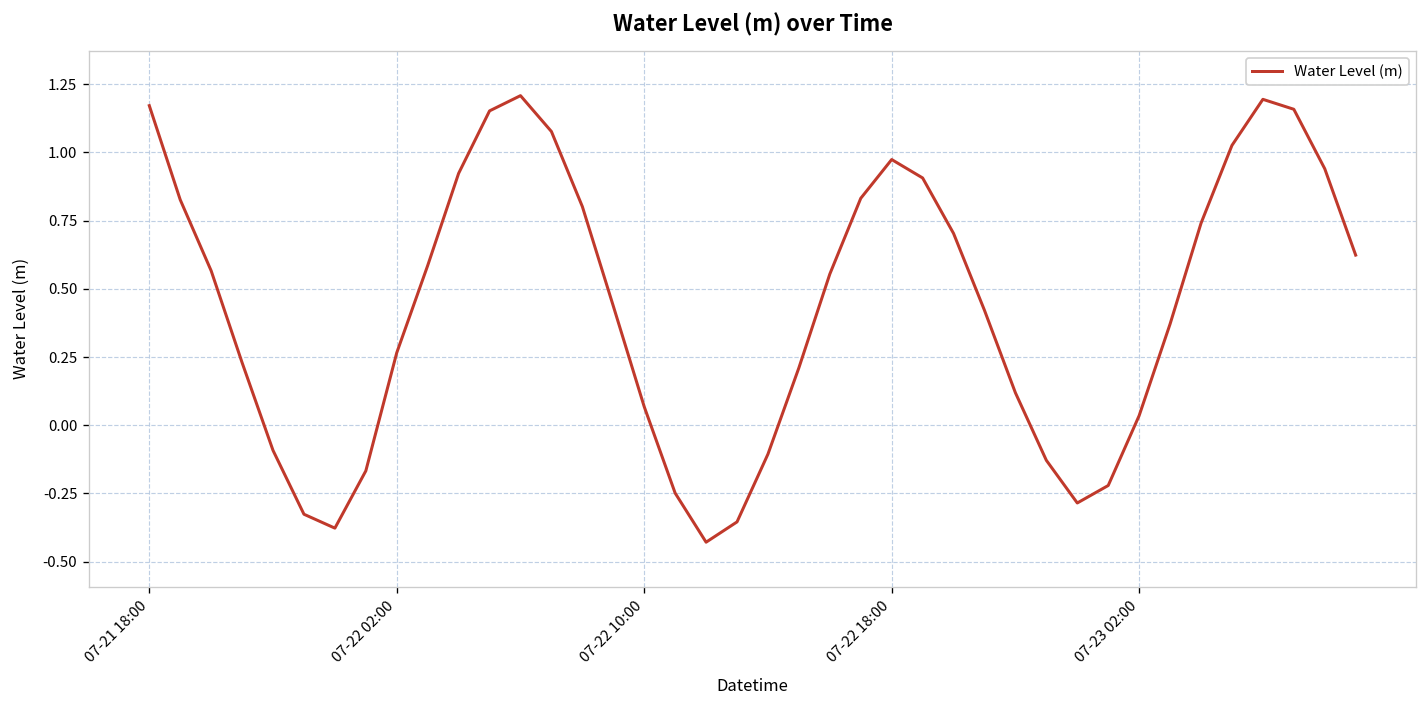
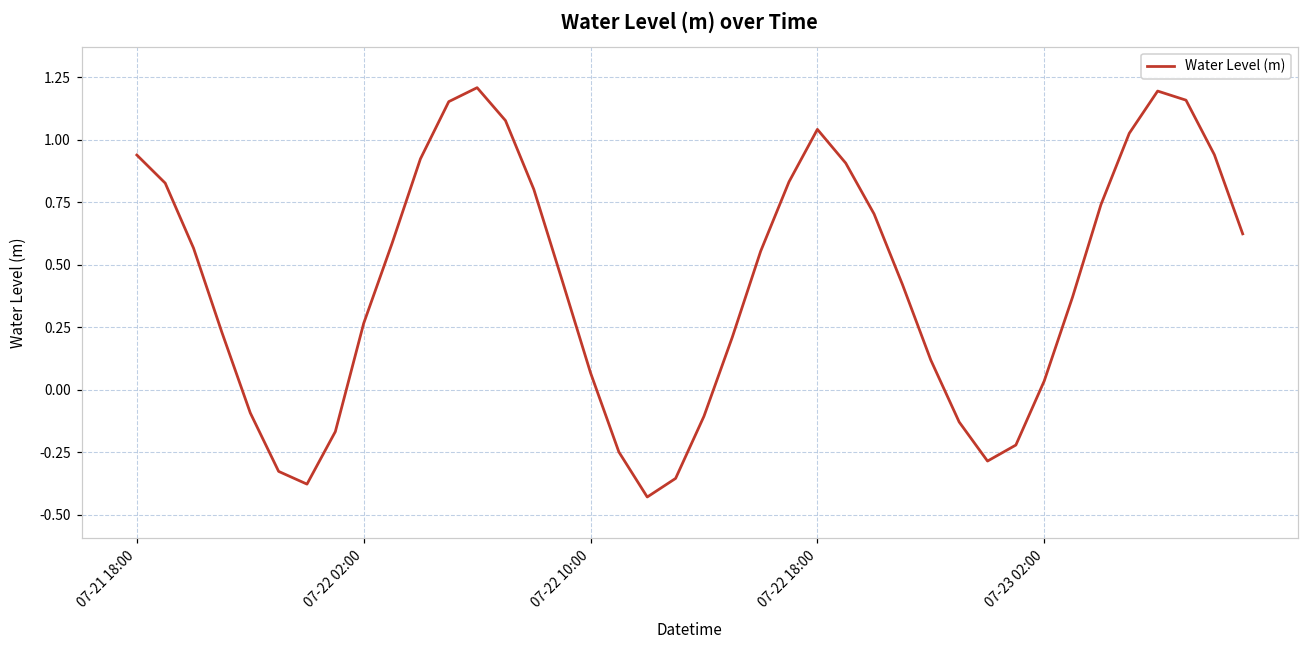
07-21 18:00: 1.17 -> 0.94
07-22 18:00: 0.97 -> 1.04
